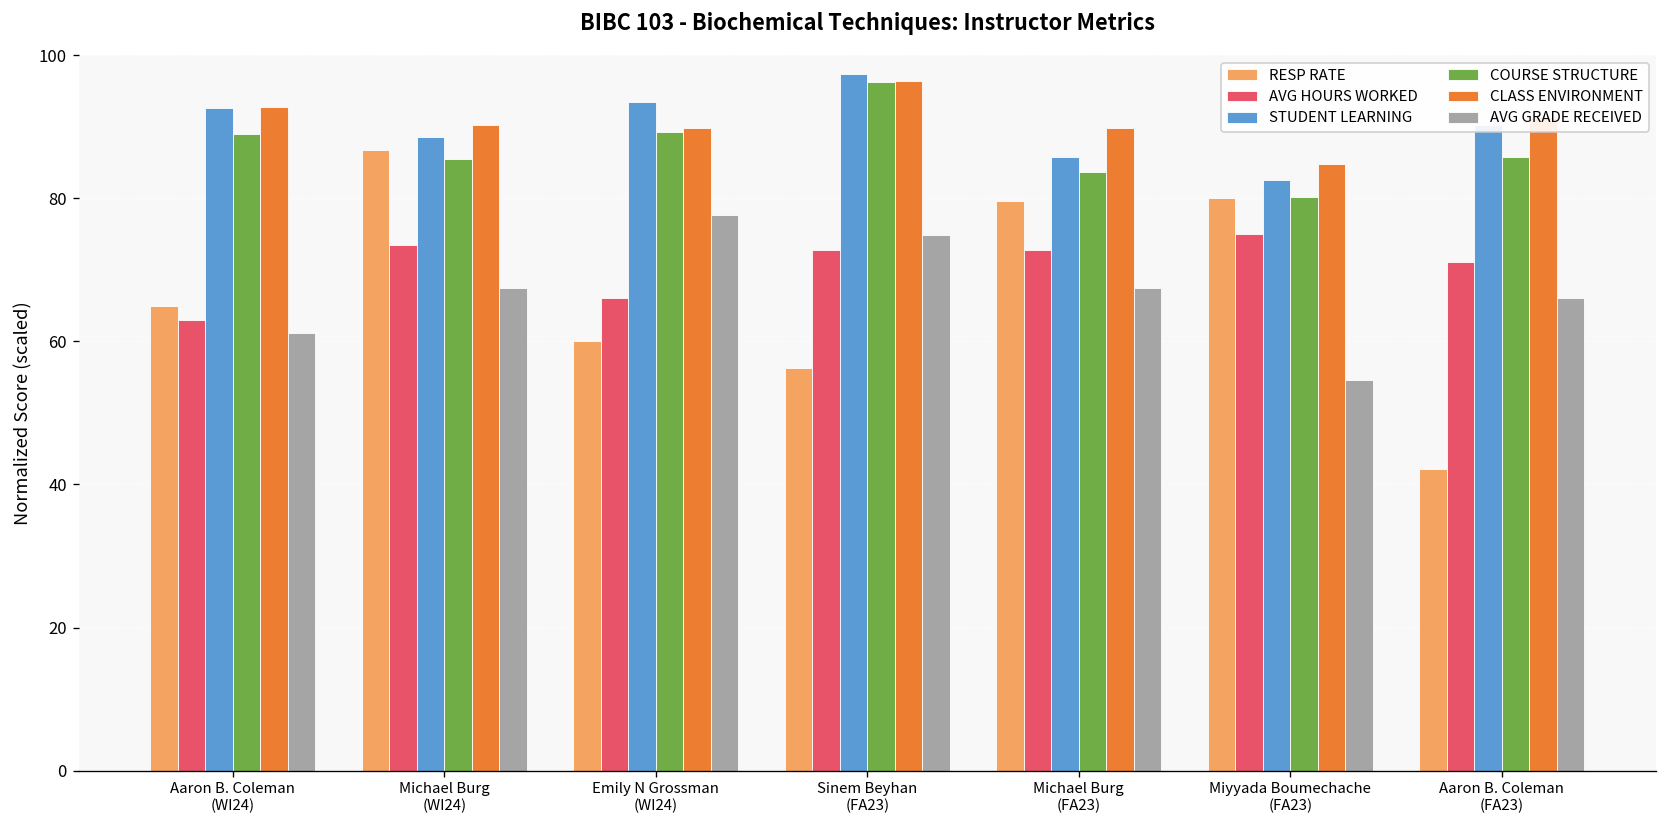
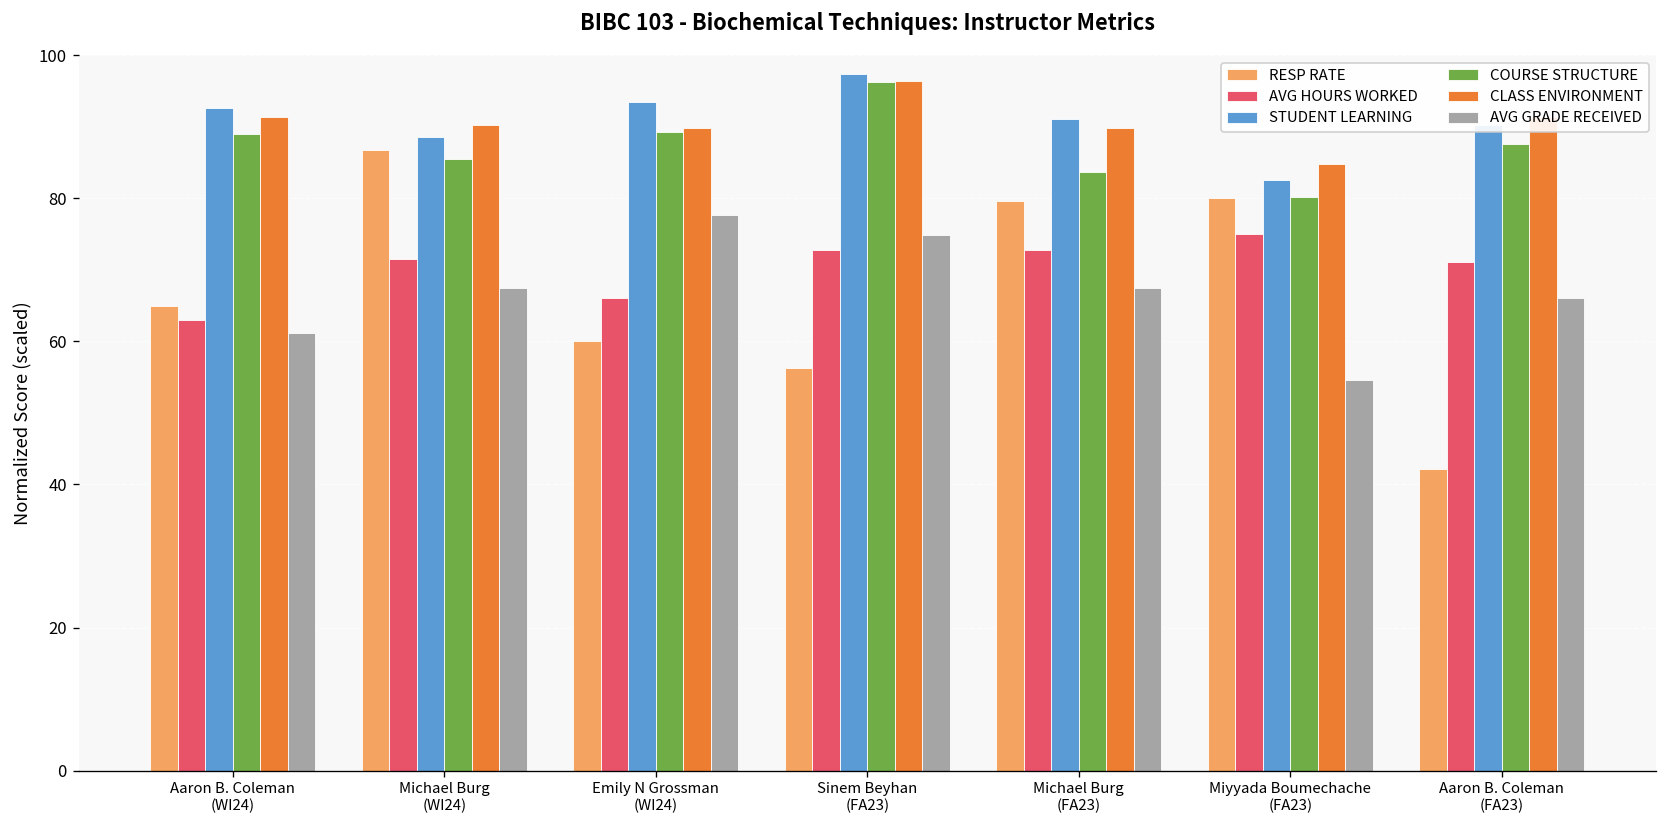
CLASS ENVIRONMENT, Aaron B. Coleman (WI24): 93 -> 91
AVG HOURS WORKED, Michael Burg (WI24): 73 -> 72
STUDENT LEARNING, Michael Burg (FA23): 86 -> 91
COURSE STRUCTURE, Aaron B. Coleman (FA23): 86 -> 88
